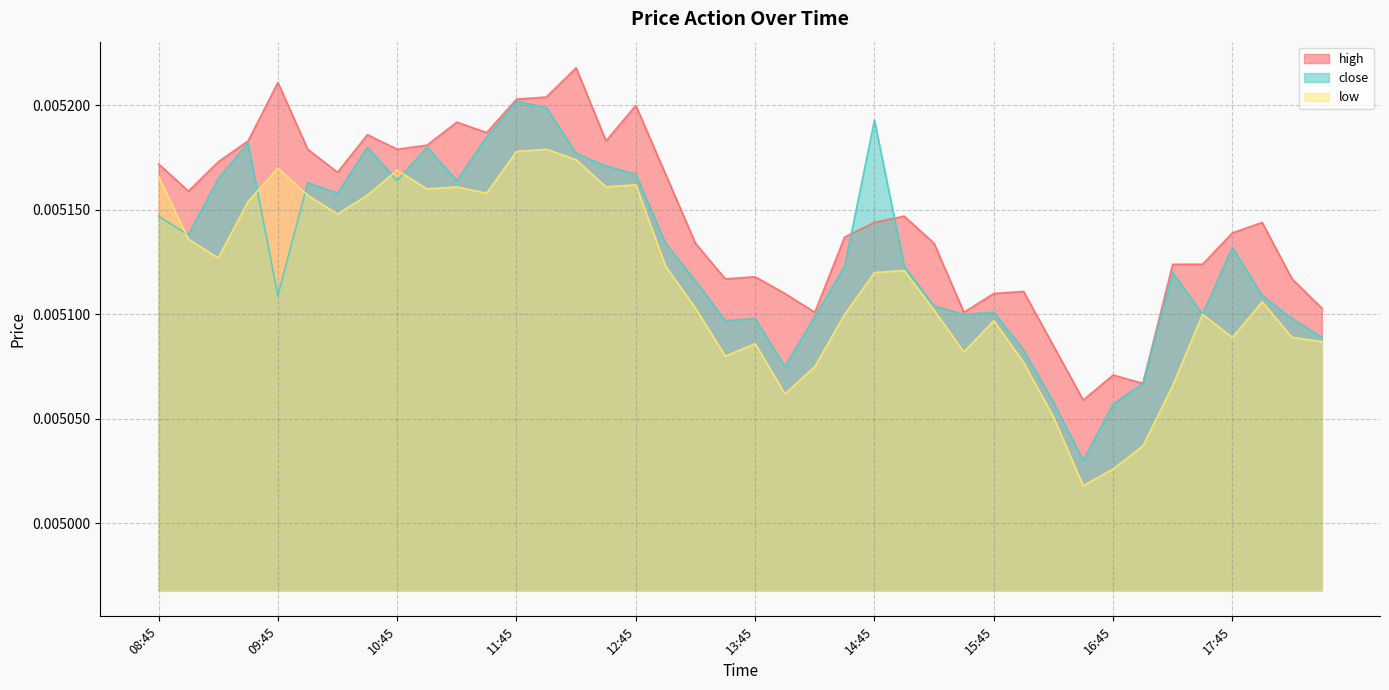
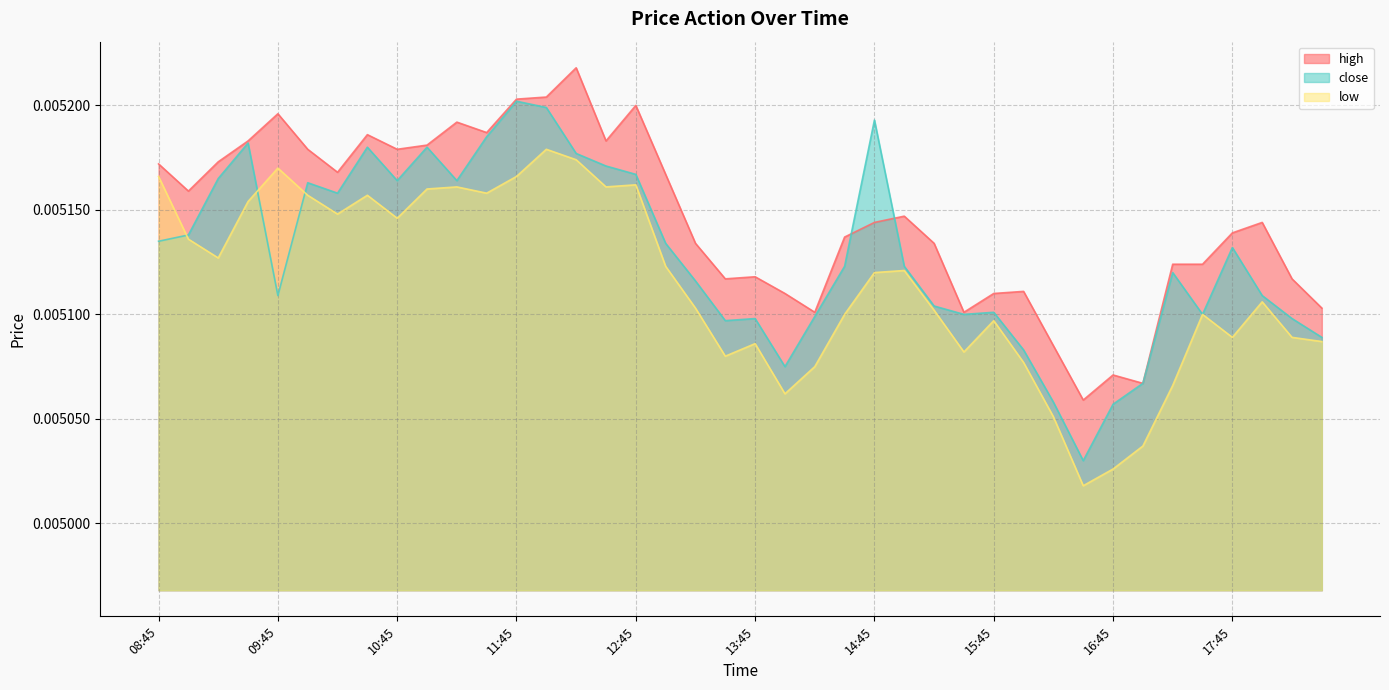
close, 08:45: 0.005147 -> 0.005135
high, 09:45: 0.005211 -> 0.005196
low, 10:45: 0.005169 -> 0.005146
low, 11:45: 0.005178 -> 0.005166
